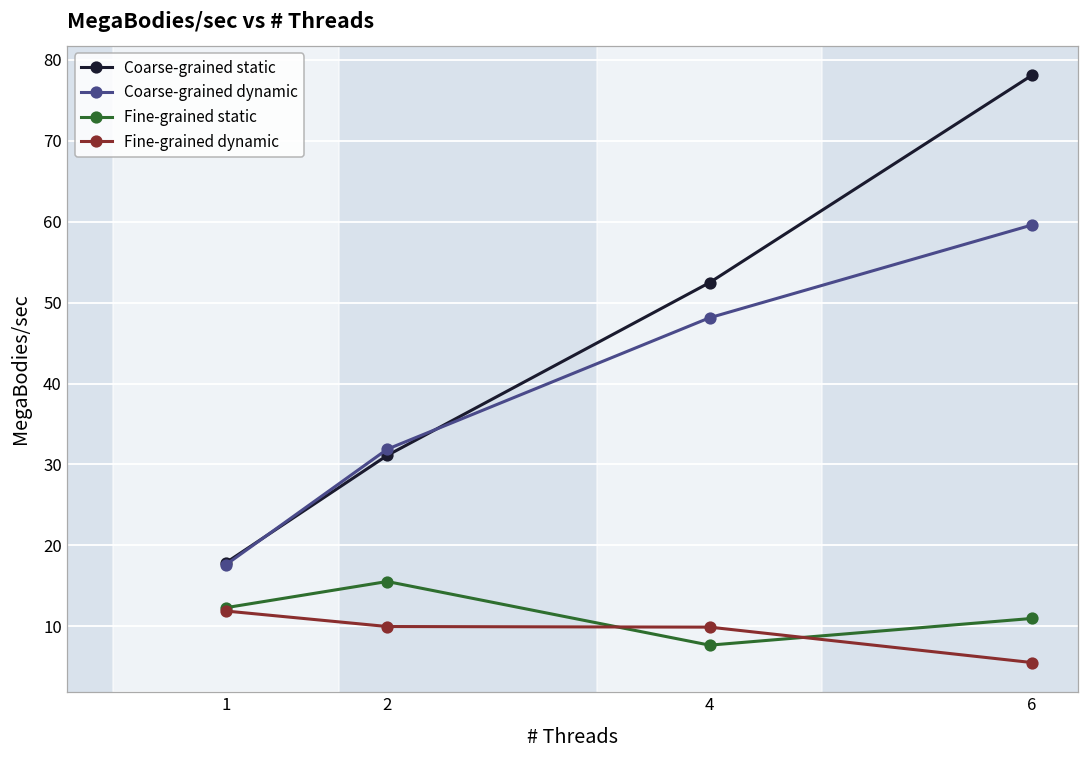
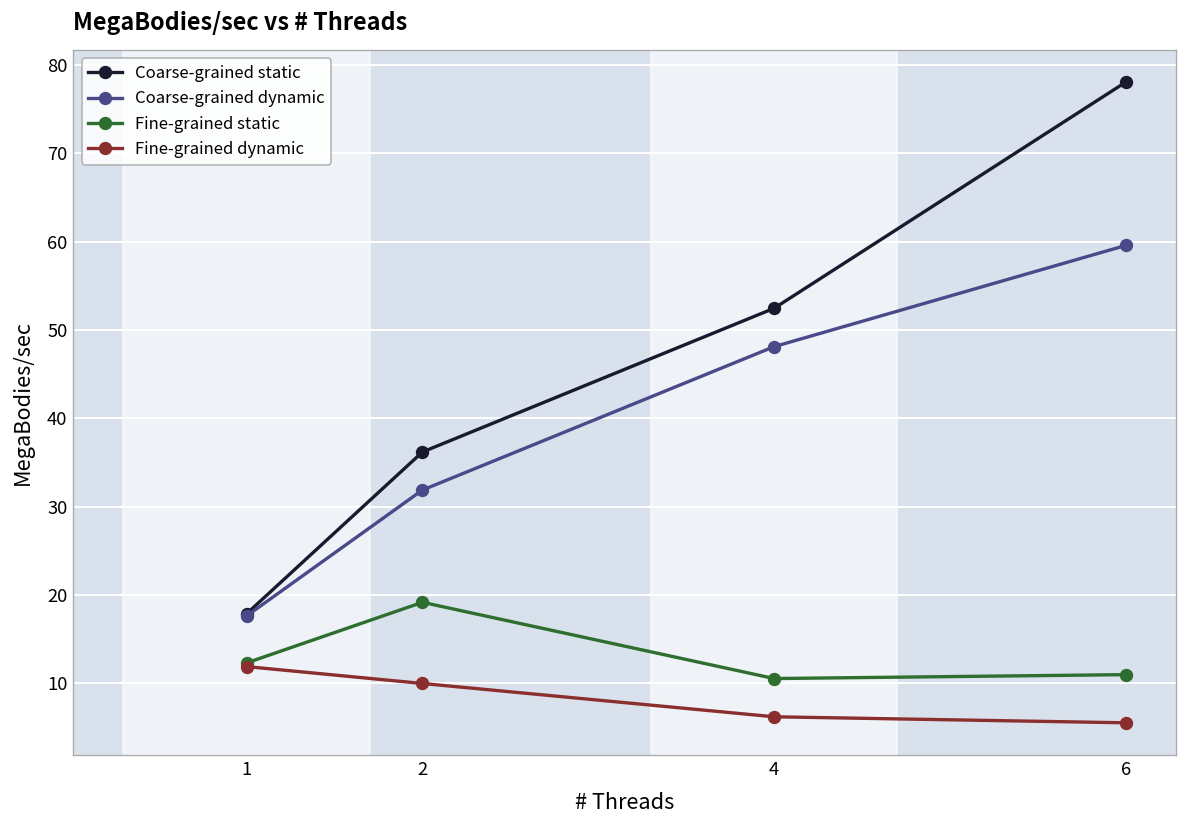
Coarse-grained static, 2: 31 -> 36
Fine-grained static, 2: 16 -> 19
Fine-grained static, 4: 8 -> 11
Fine-grained dynamic, 4: 10 -> 6
